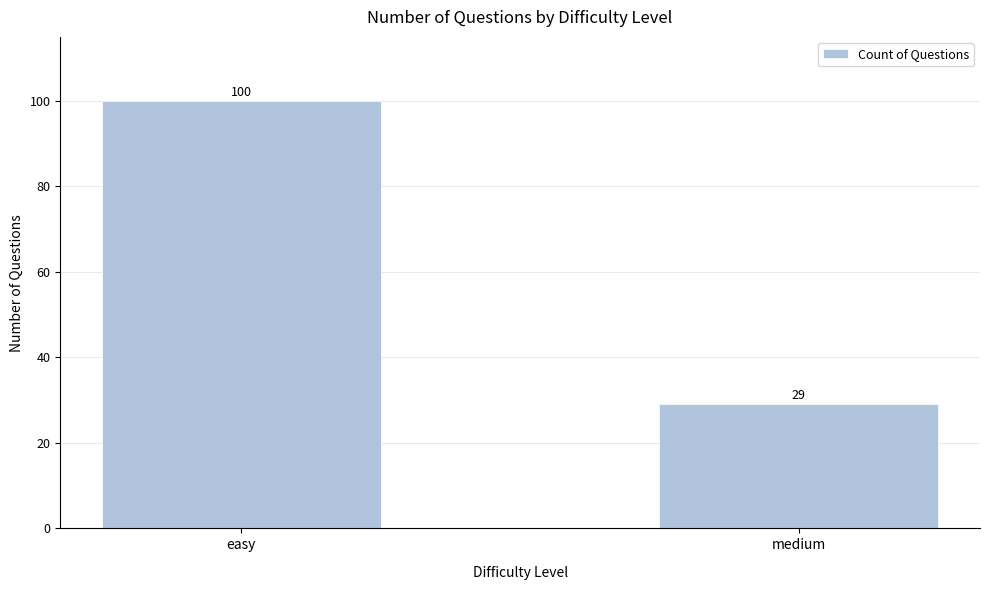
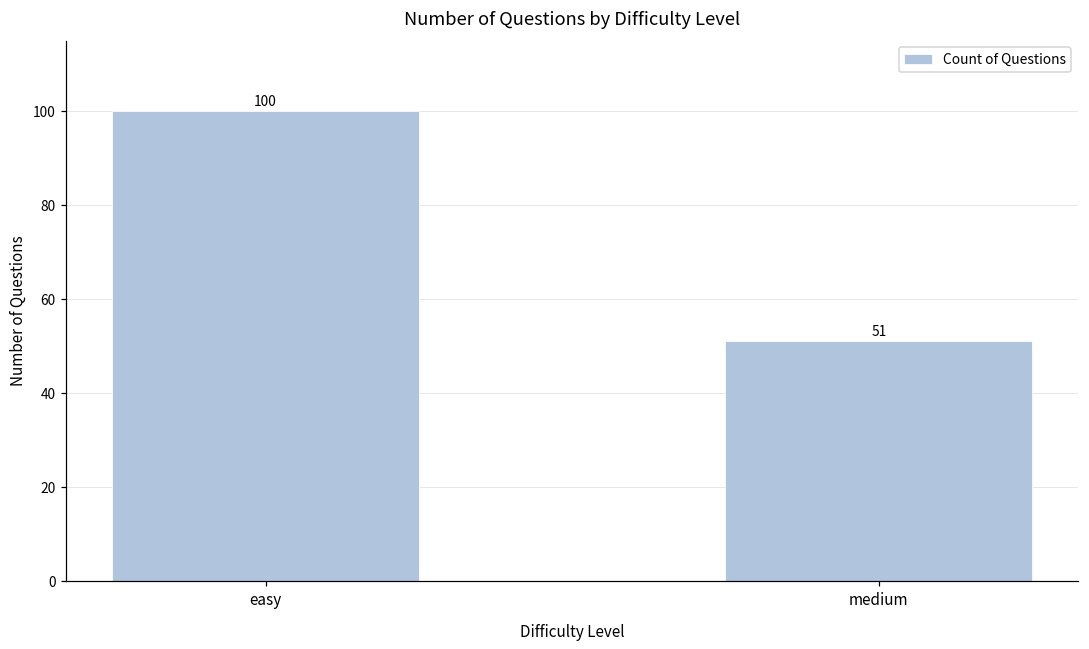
medium: 29 -> 51
